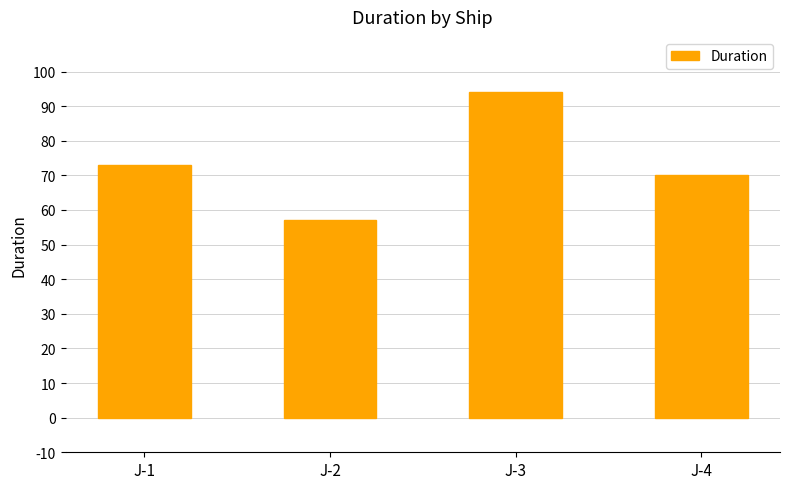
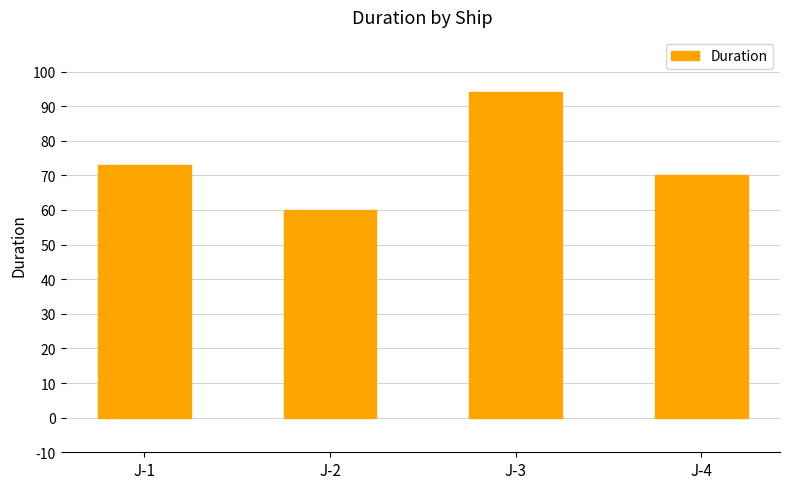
J-2: 57 -> 60
